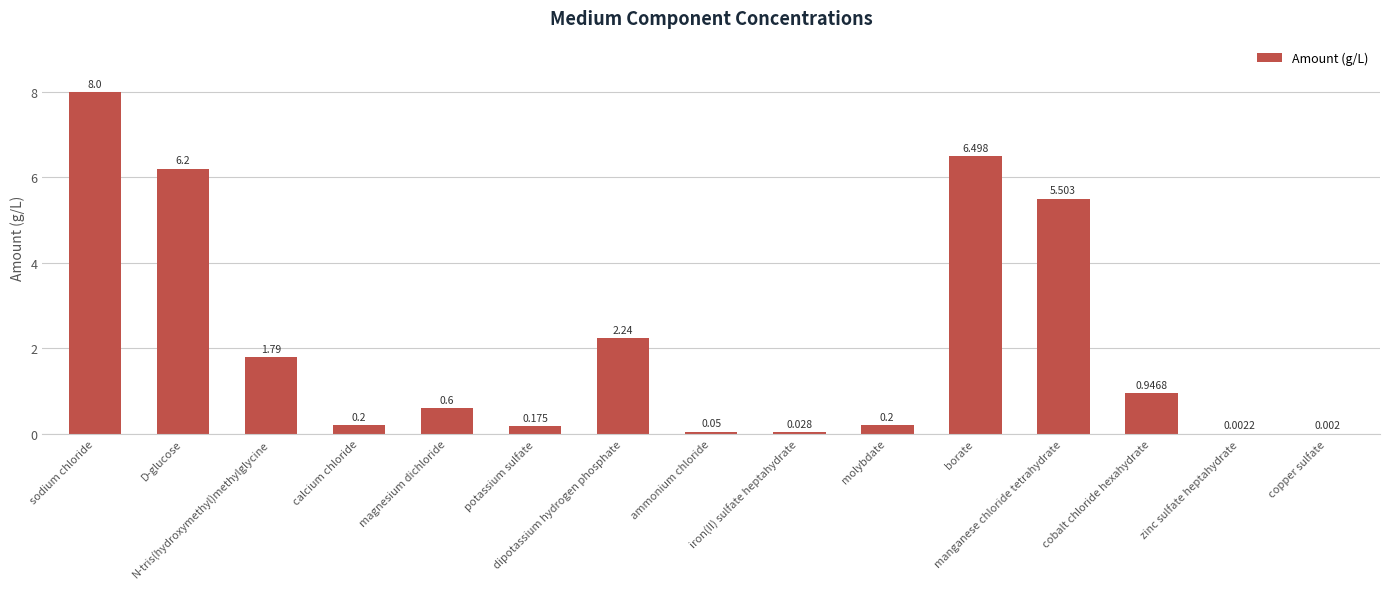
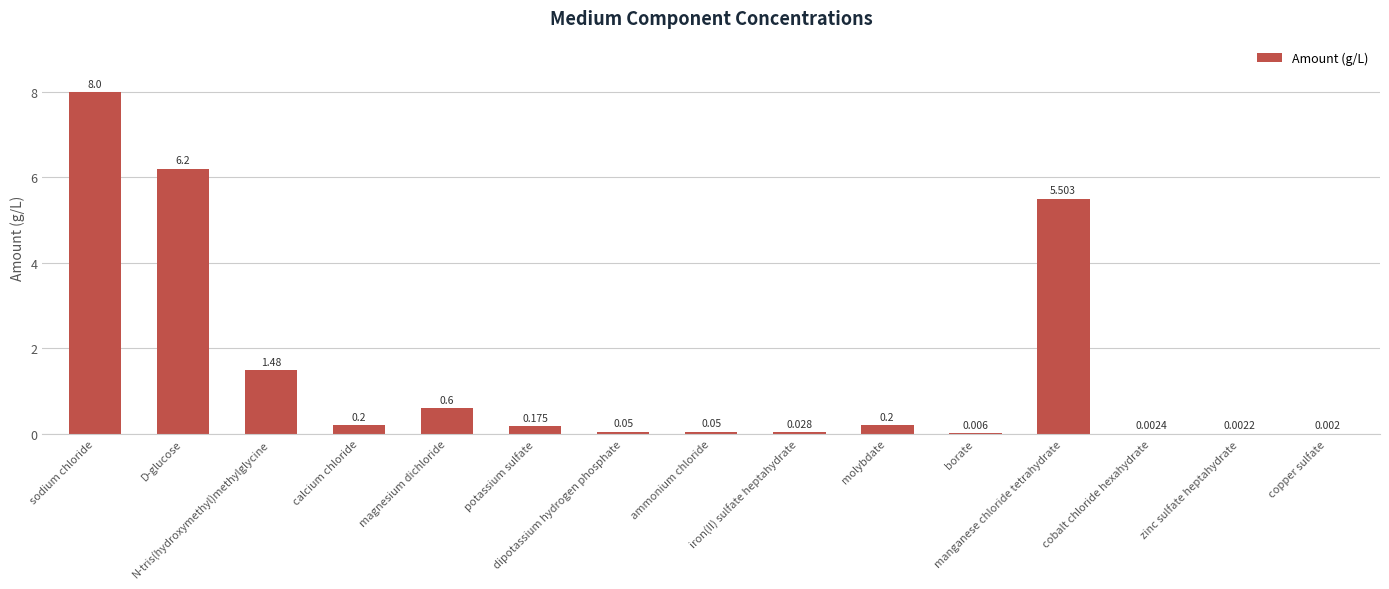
N-tris(hydroxymethyl)methylglycine: 1.79 -> 1.48
dipotassium hydrogen phosphate: 2.24 -> 0.05
borate: 6.498 -> 0.006
cobalt chloride hexahydrate: 0.9468 -> 0.0024
